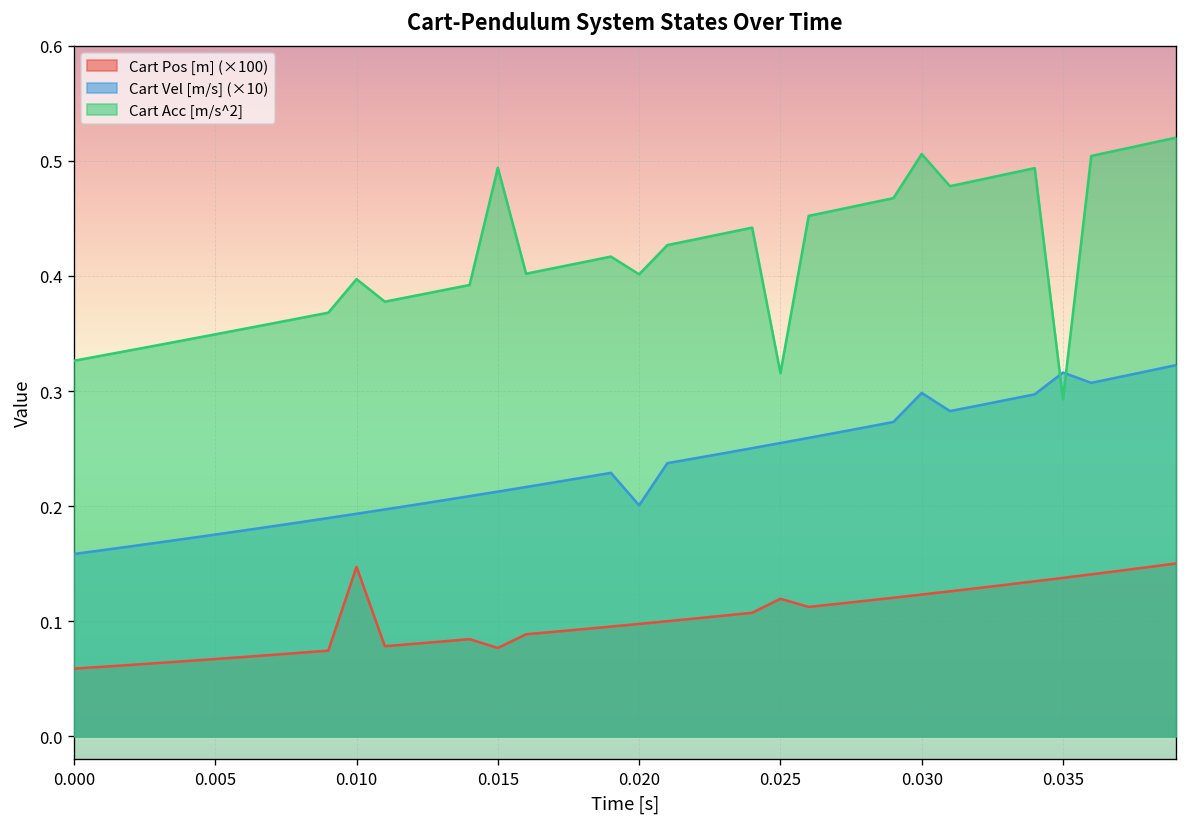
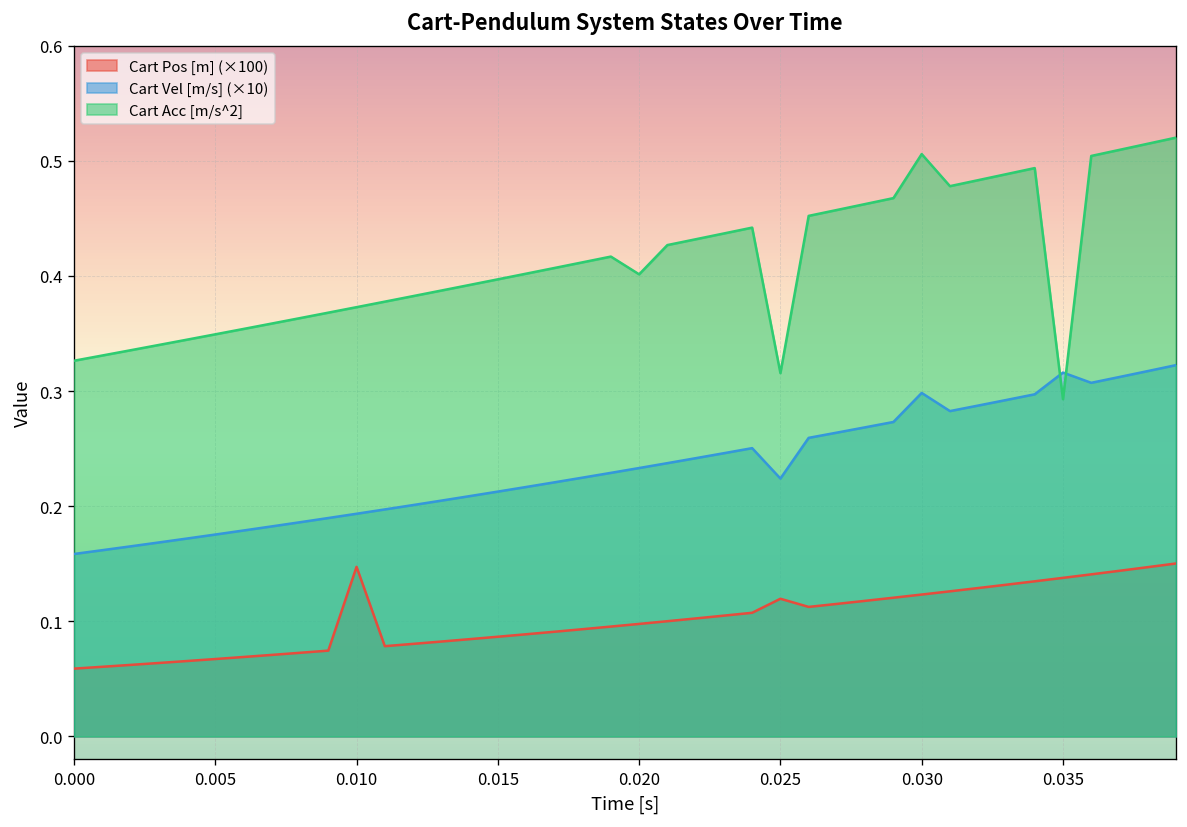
Cart Acc [m/s^2], 0.010: 0.40 -> 0.37
Cart Pos [m] (×100), 0.015: 0.08 -> 0.09
Cart Acc [m/s^2], 0.015: 0.49 -> 0.40
Cart Vel [m/s] (×10), 0.020: 0.20 -> 0.23
Cart Vel [m/s] (×10), 0.025: 0.25 -> 0.22
